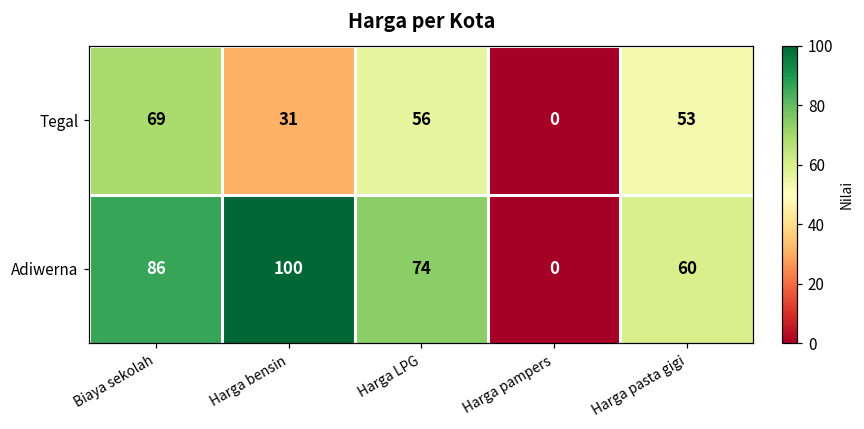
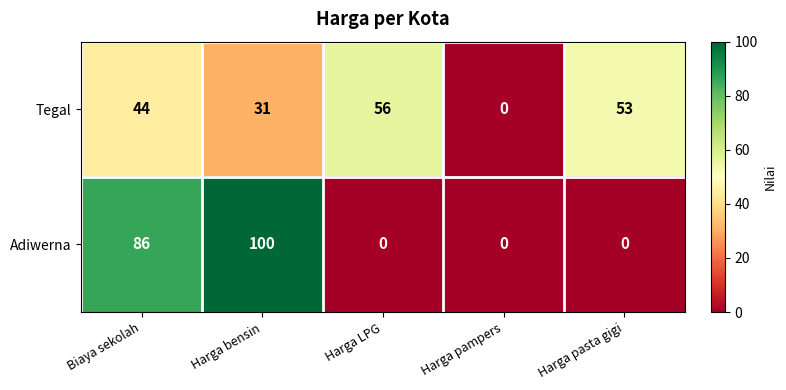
Tegal, Biaya sekolah: 69 -> 44
Adiwerna, Harga LPG: 74 -> 0
Adiwerna, Harga pasta gigi: 60 -> 0
